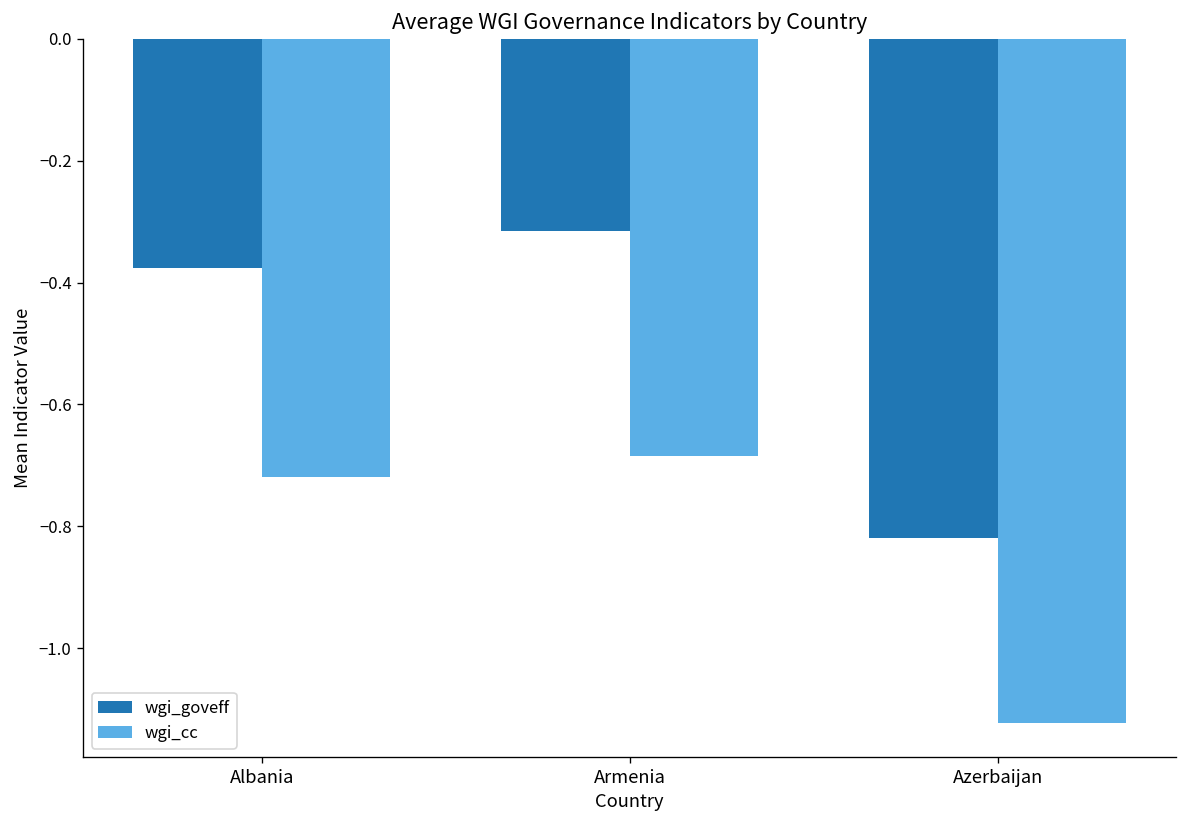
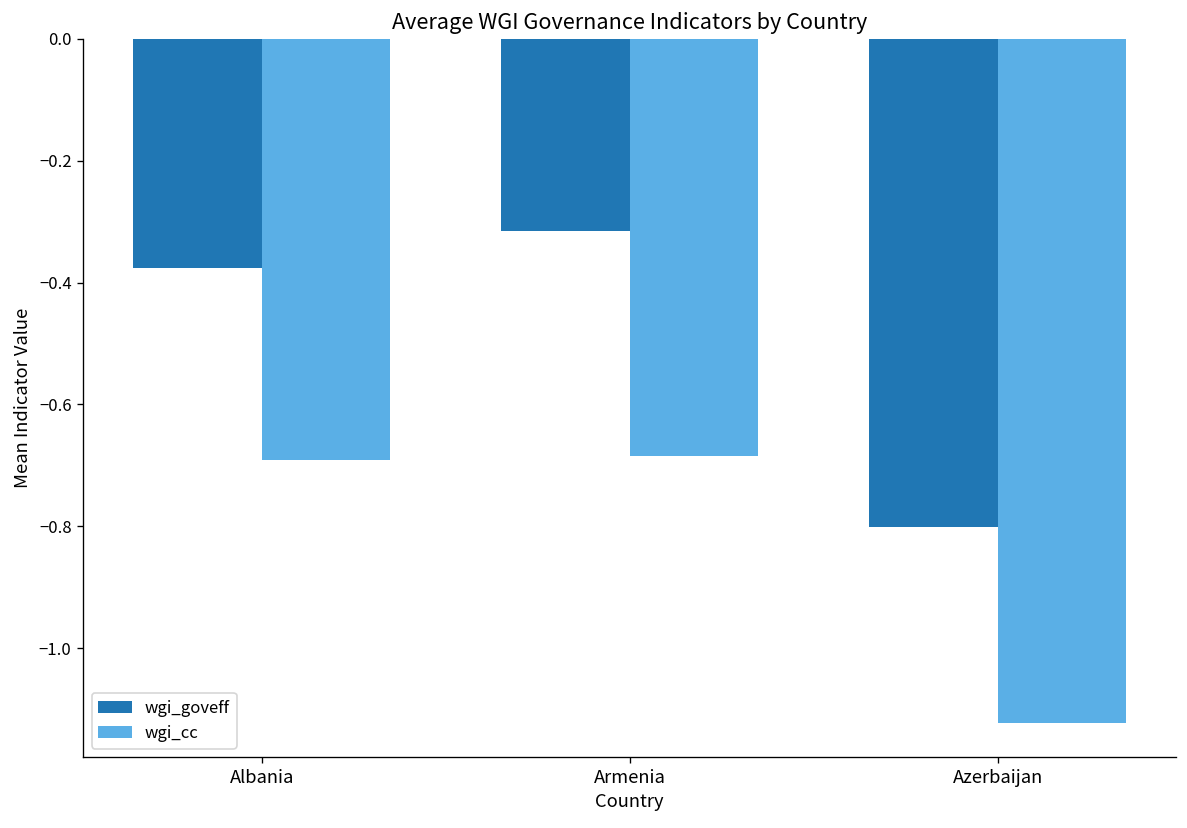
wgi_cc, Albania: -0.72 -> -0.69
wgi_goveff, Azerbaijan: -0.82 -> -0.80
